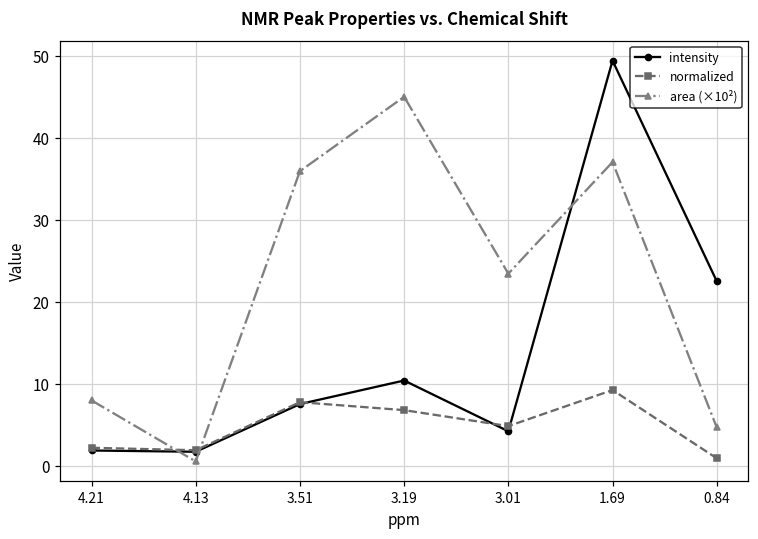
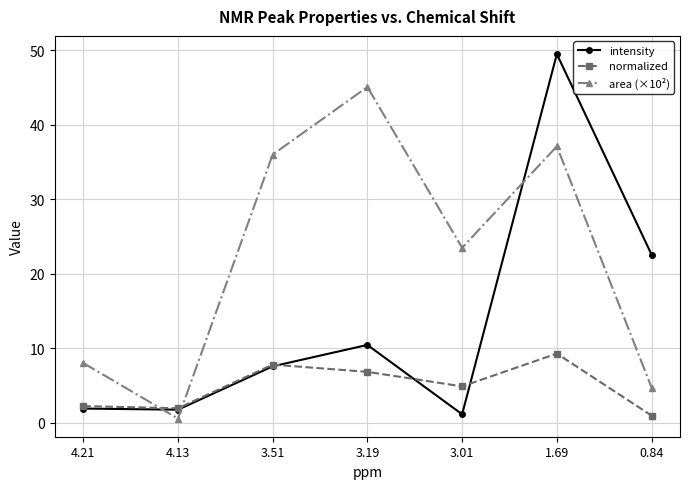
intensity, 3.01: 4 -> 1
